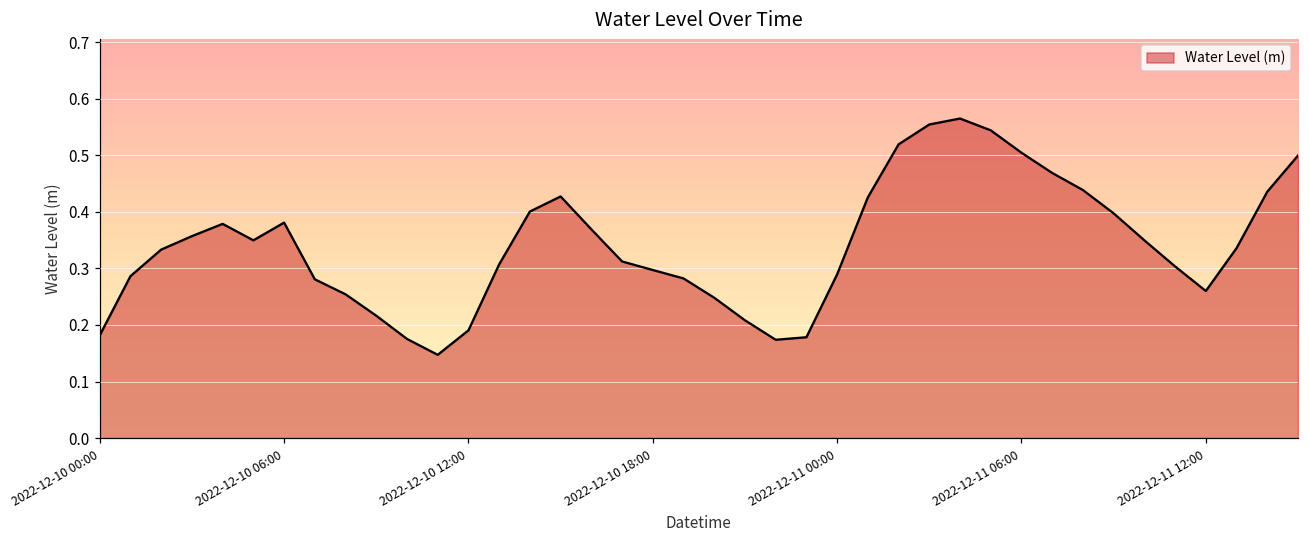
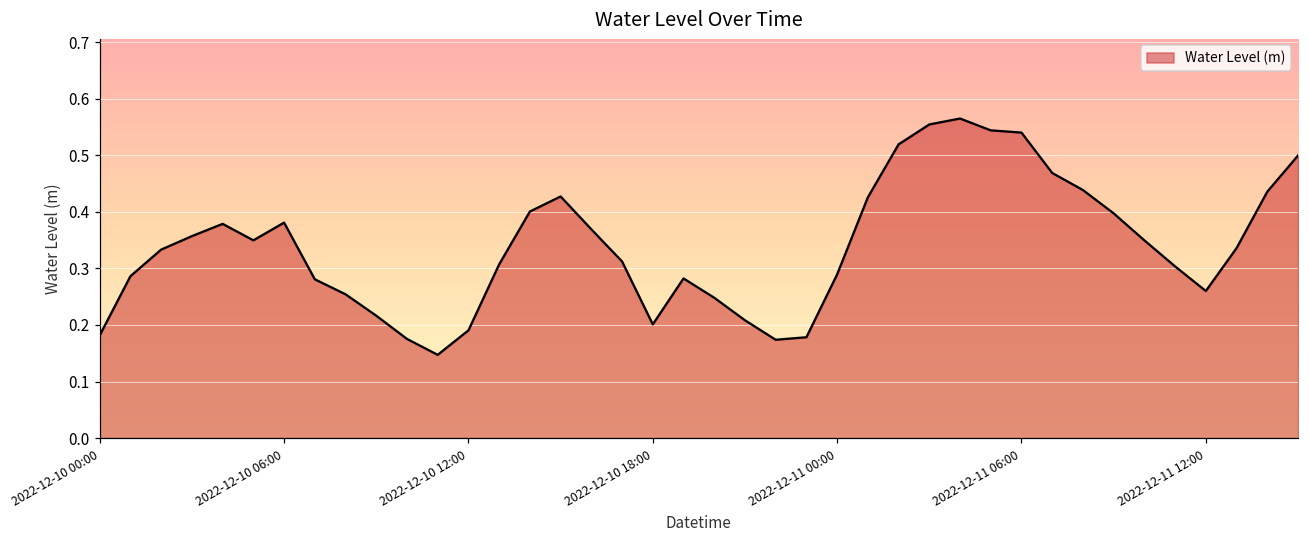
2022-12-10 18:00: 0.30 -> 0.20
2022-12-11 06:00: 0.50 -> 0.54
